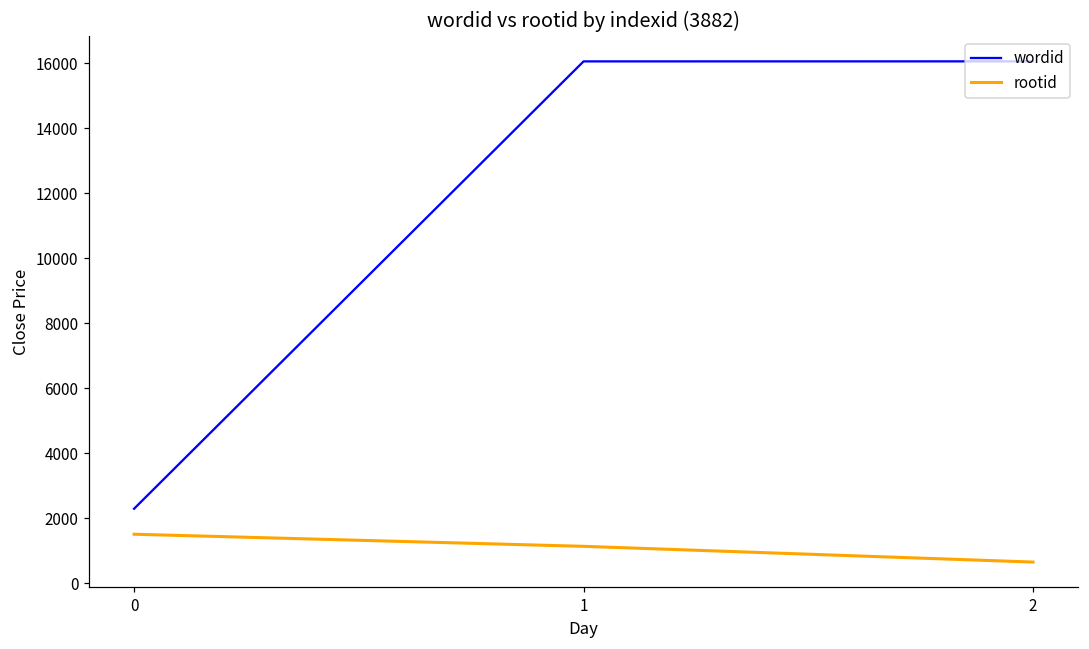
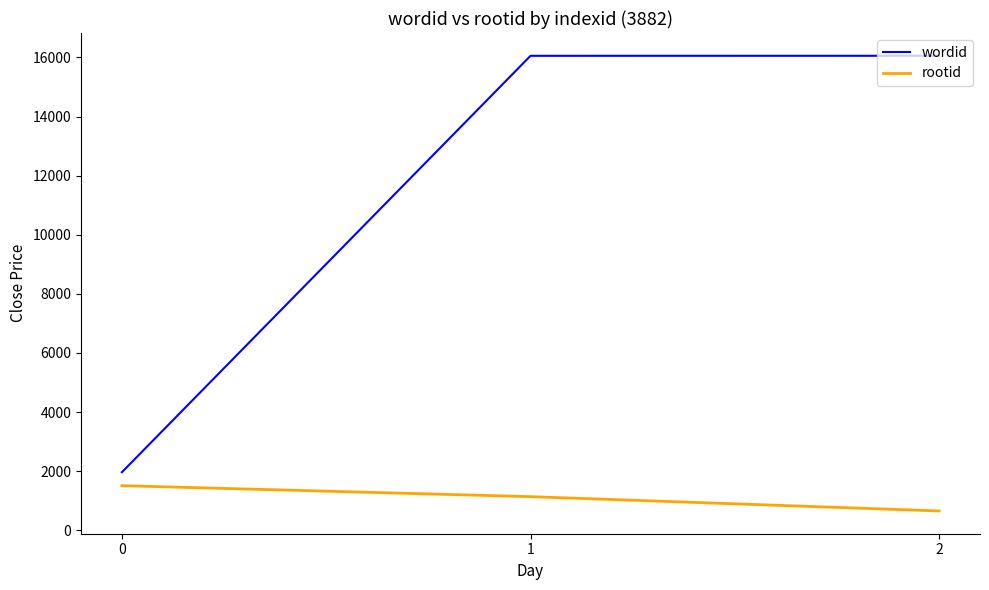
wordid, 0: 2300 -> 2000
